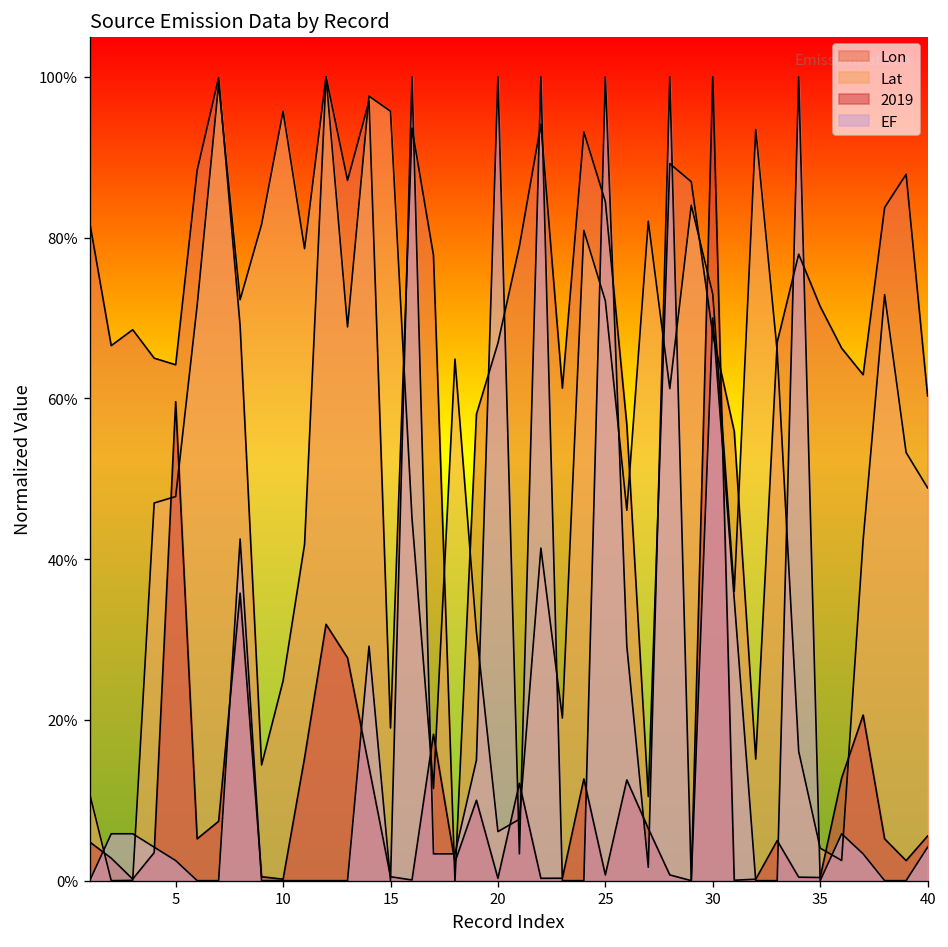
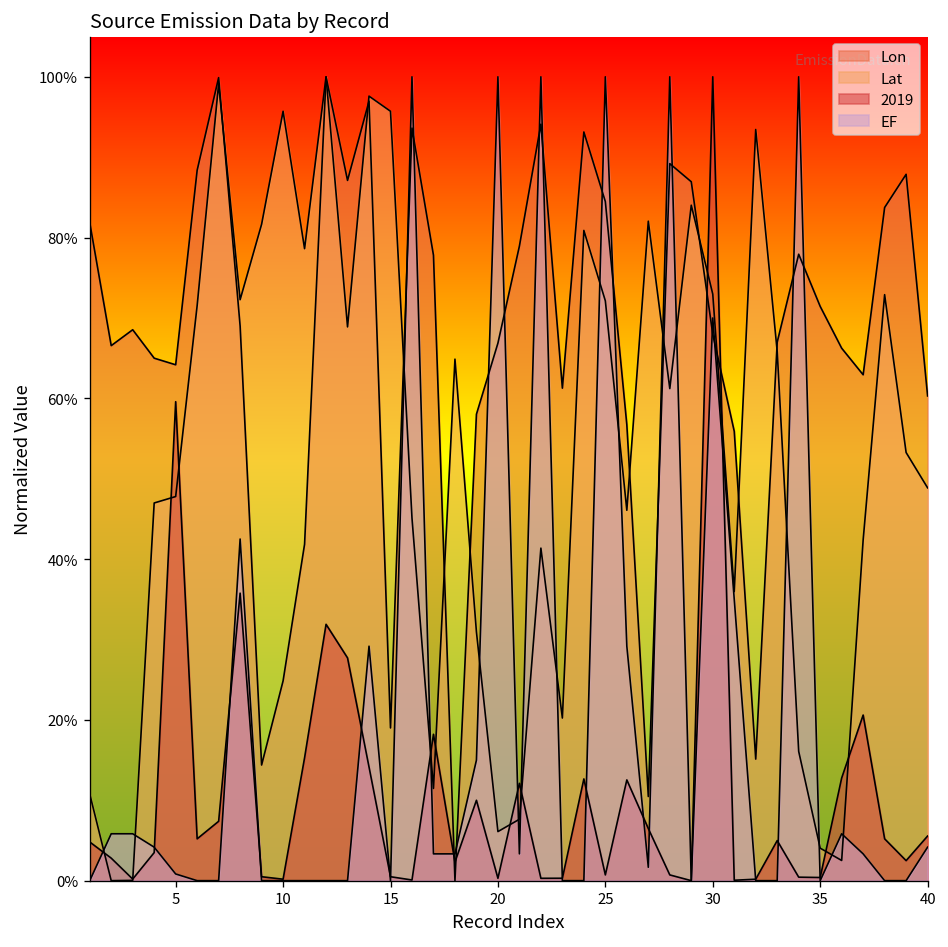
EF, 5: 3% -> 1%
